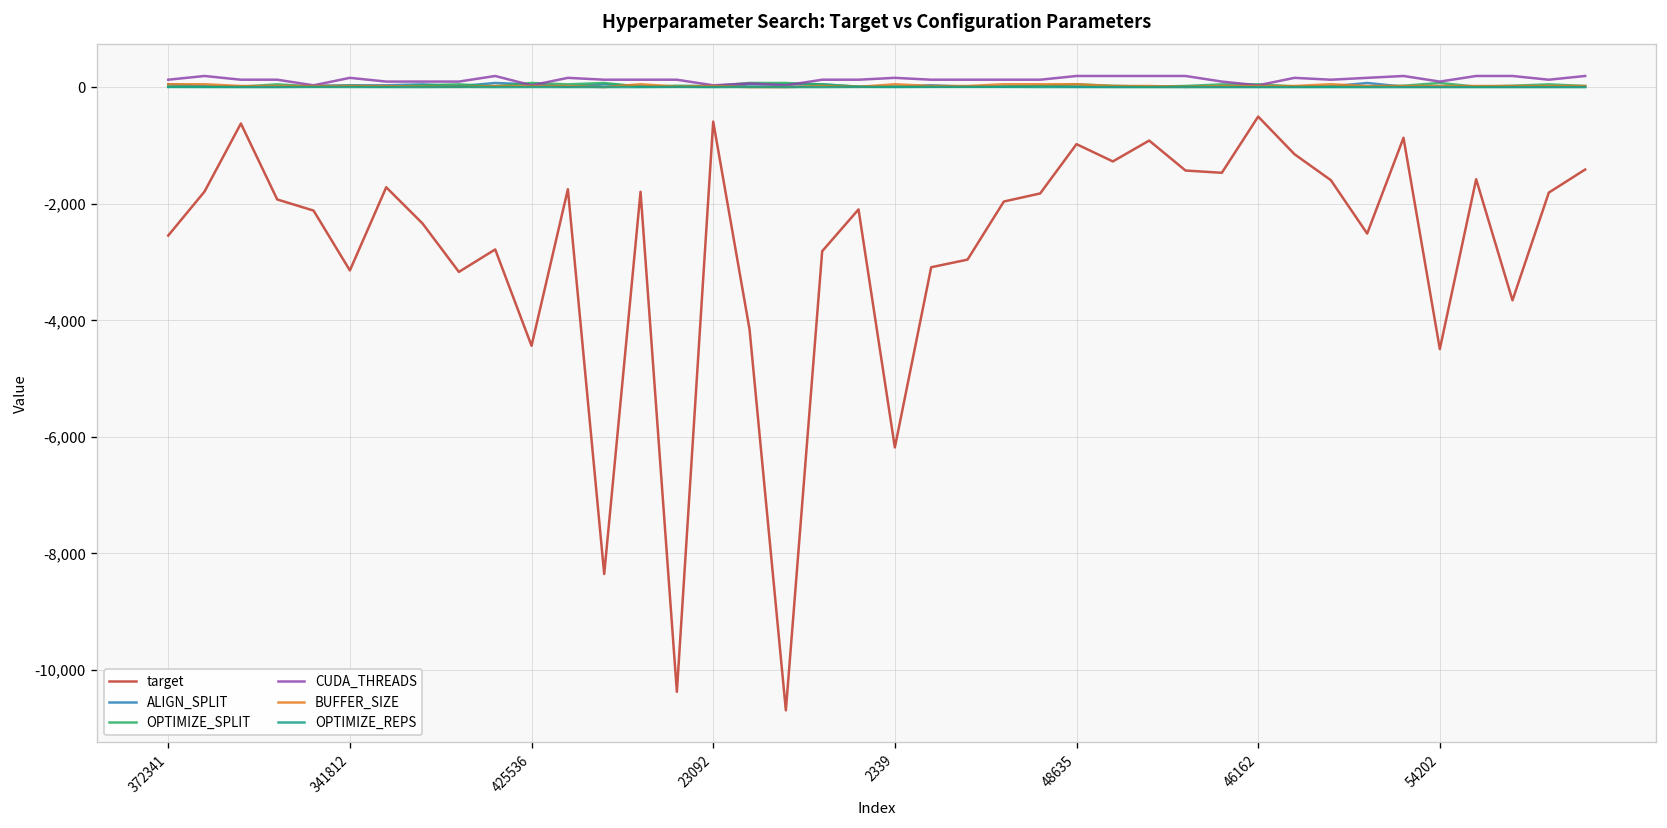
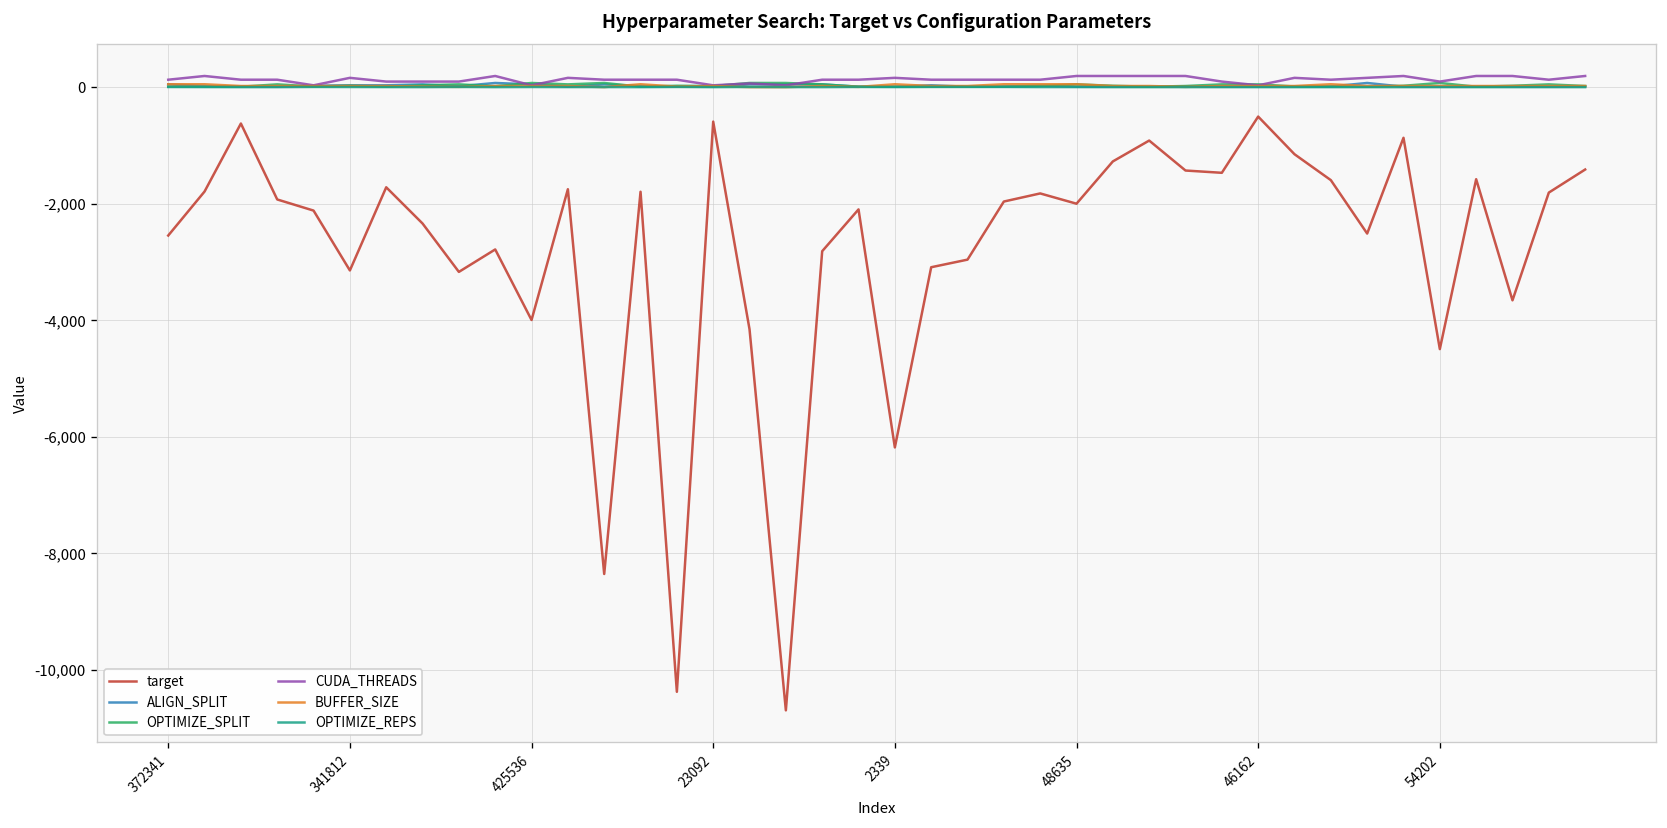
target, 425536: -4,400 -> -4,000
target, 48635: -1,000 -> -2,000
